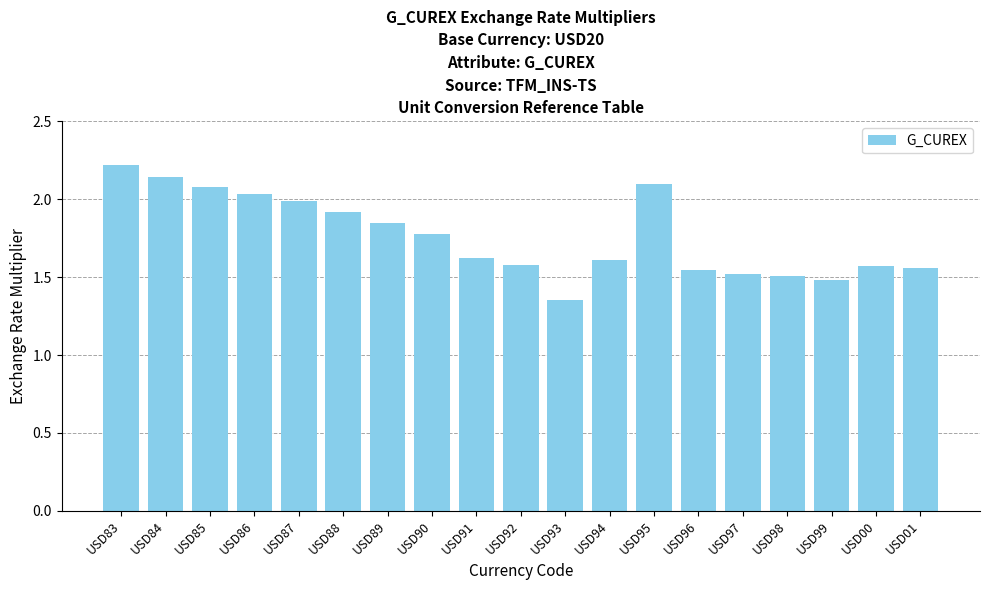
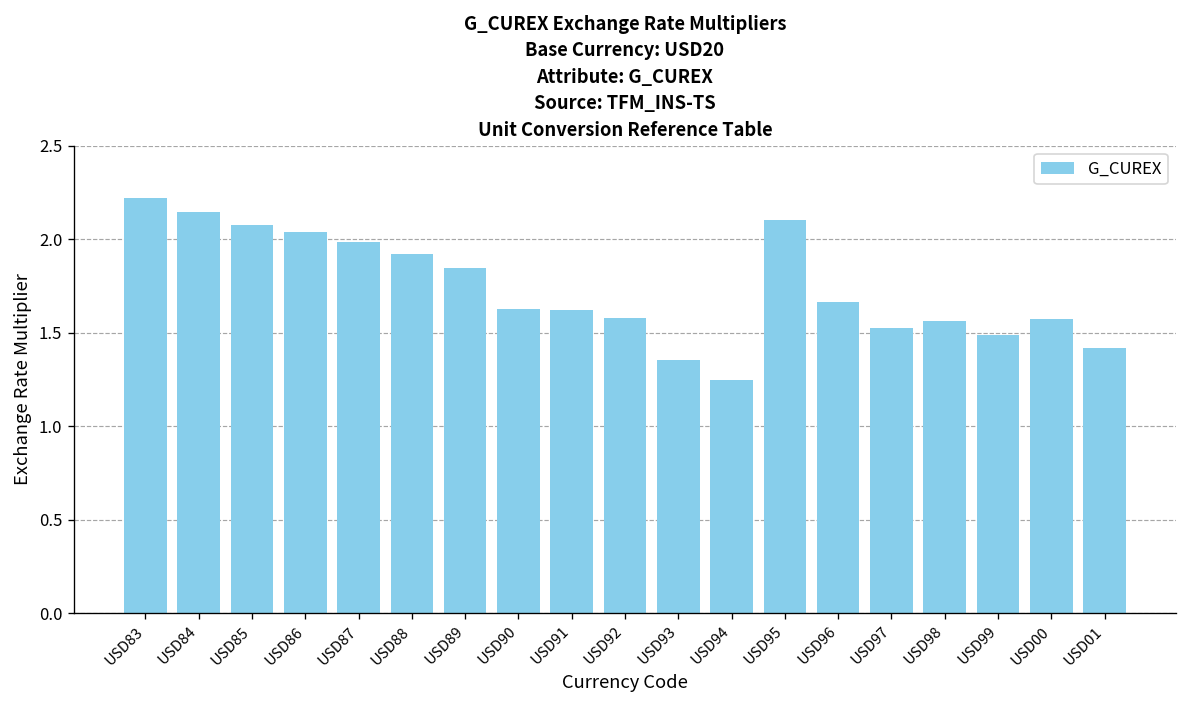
USD90: 1.78 -> 1.62
USD94: 1.61 -> 1.25
USD96: 1.55 -> 1.66
USD98: 1.51 -> 1.56
USD01: 1.56 -> 1.42
